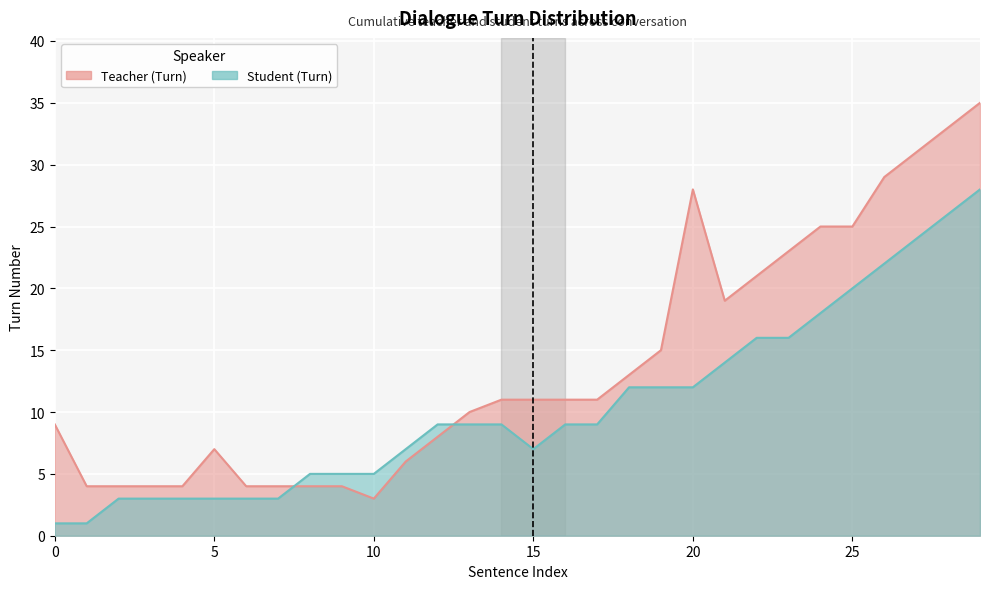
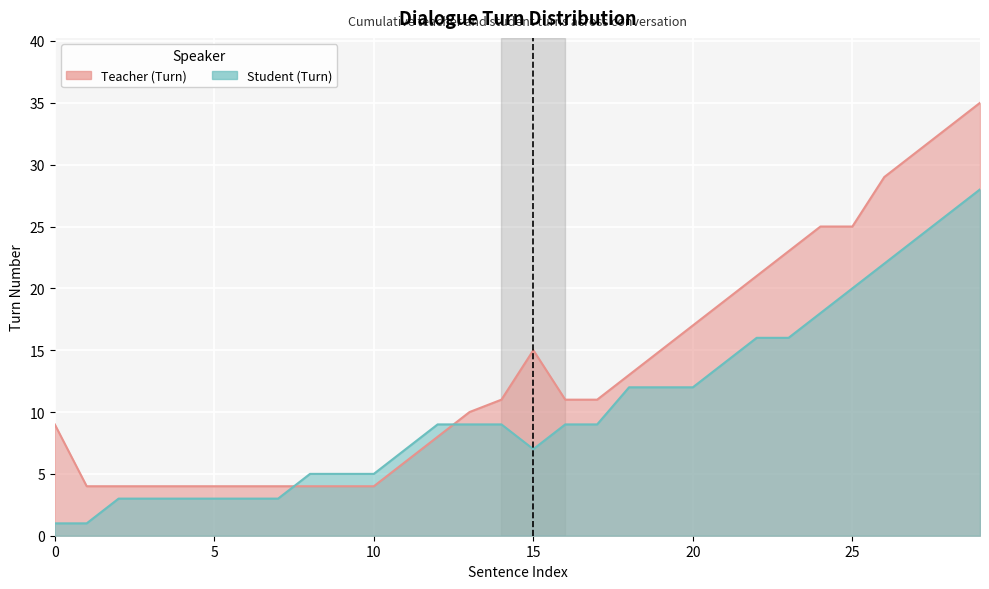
Teacher (Turn), 5: 7 -> 4
Teacher (Turn), 10: 3 -> 4
Teacher (Turn), 15: 11 -> 15
Teacher (Turn), 20: 28 -> 17
